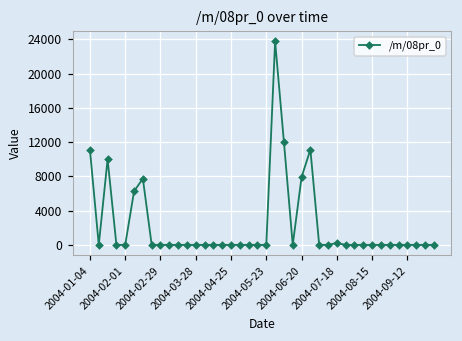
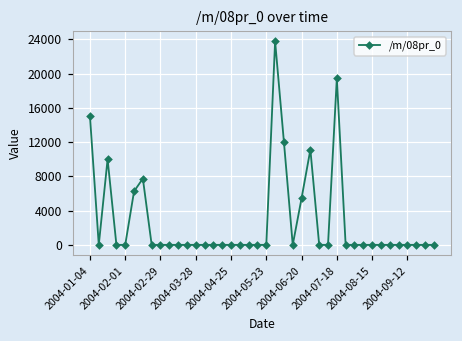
2004-01-04: 11000 -> 15000
2004-06-20: 8000 -> 5000
2004-07-18: 0 -> 19000
